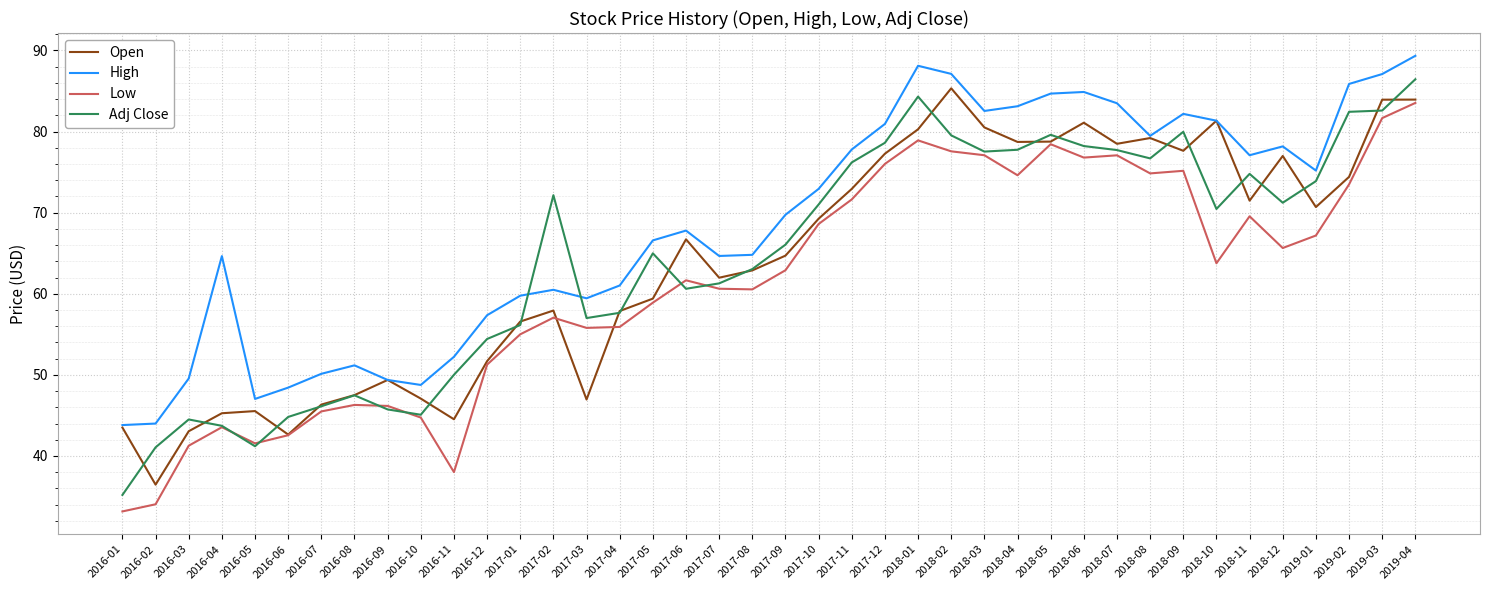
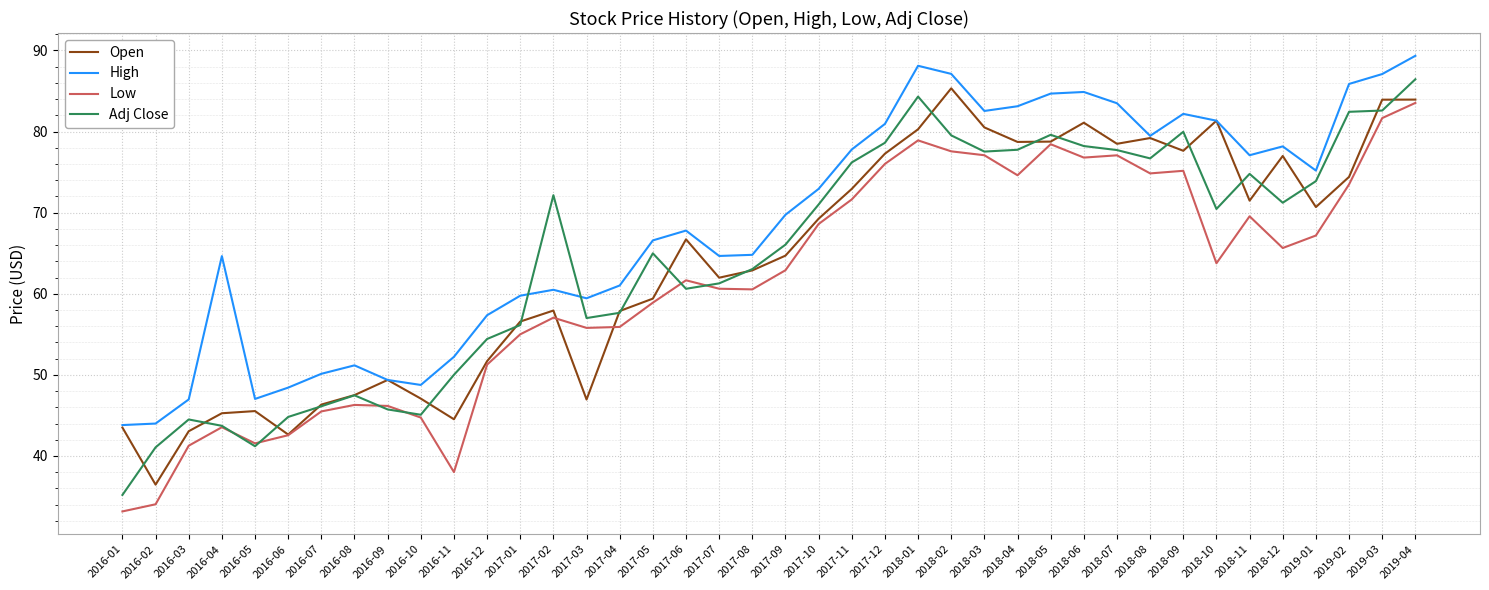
High, 2016-03: 50 -> 47
